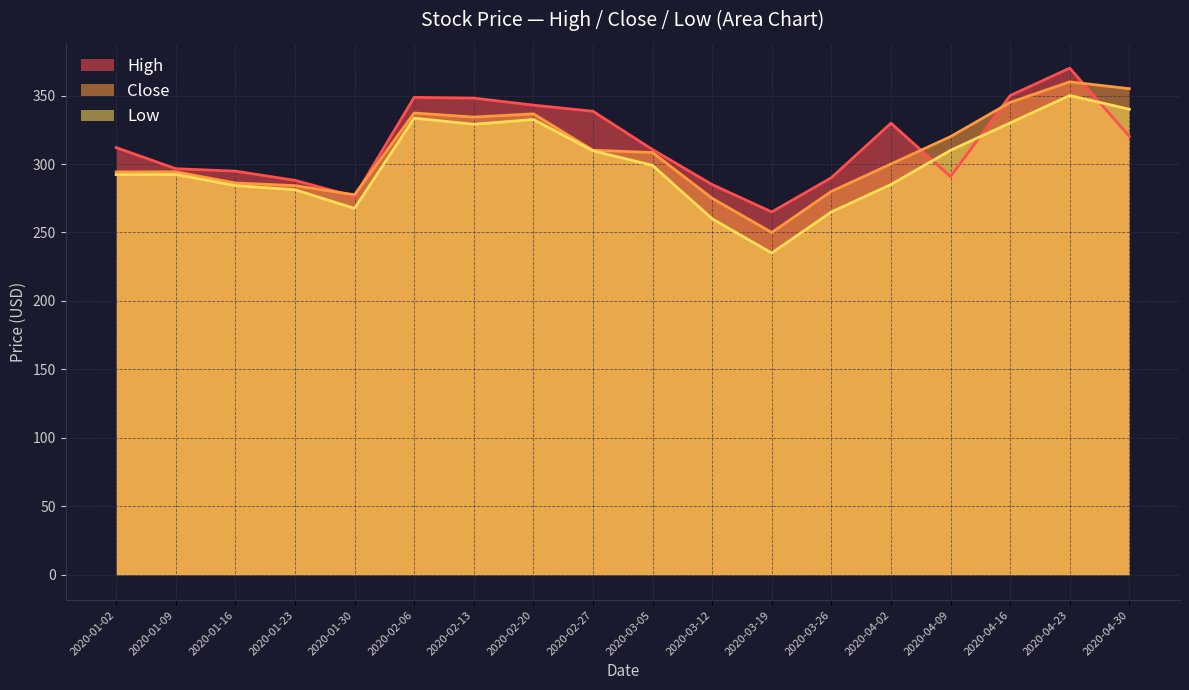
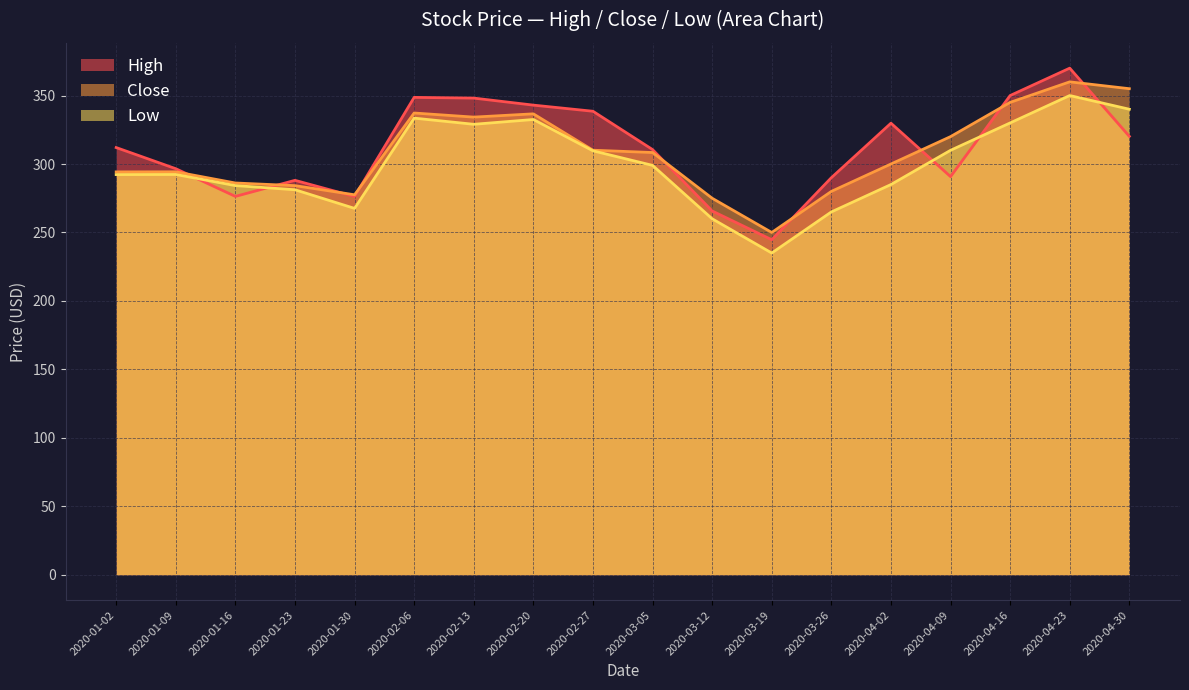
High, 2020-01-16: 295 -> 276
High, 2020-03-12: 285 -> 266
High, 2020-03-19: 265 -> 245
